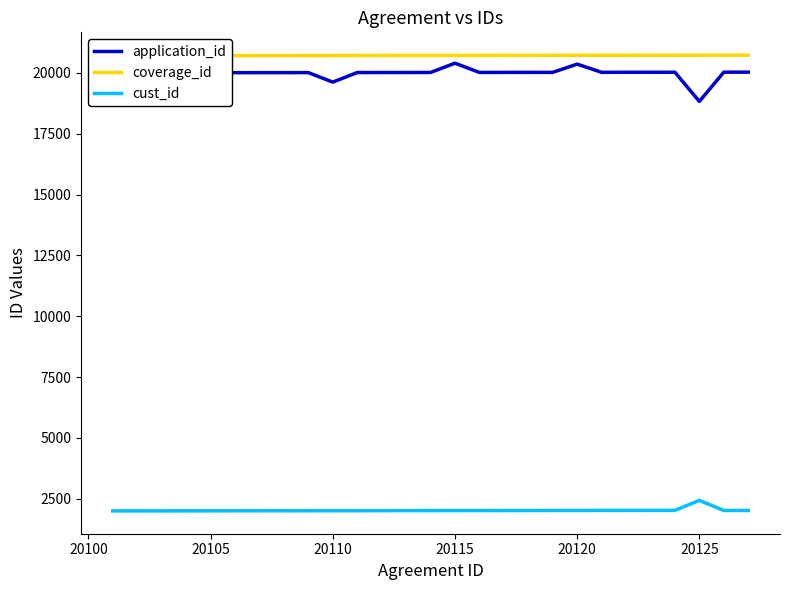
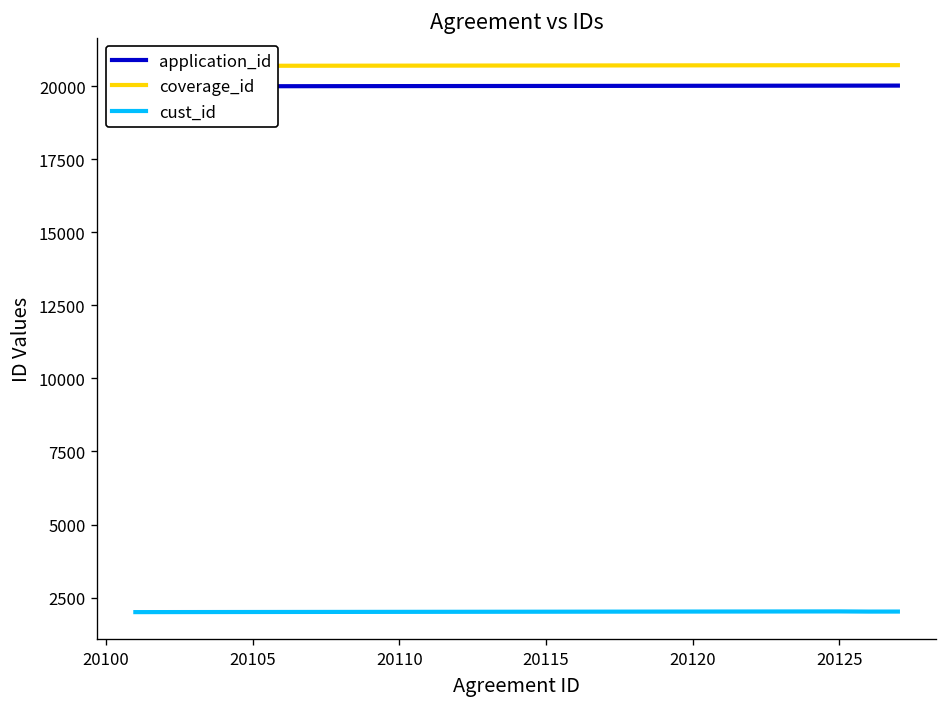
application_id, 20110: 19600 -> 20000
application_id, 20115: 20400 -> 20000
application_id, 20120: 20400 -> 20000
application_id, 20125: 18800 -> 20000
cust_id, 20125: 2400 -> 2000
